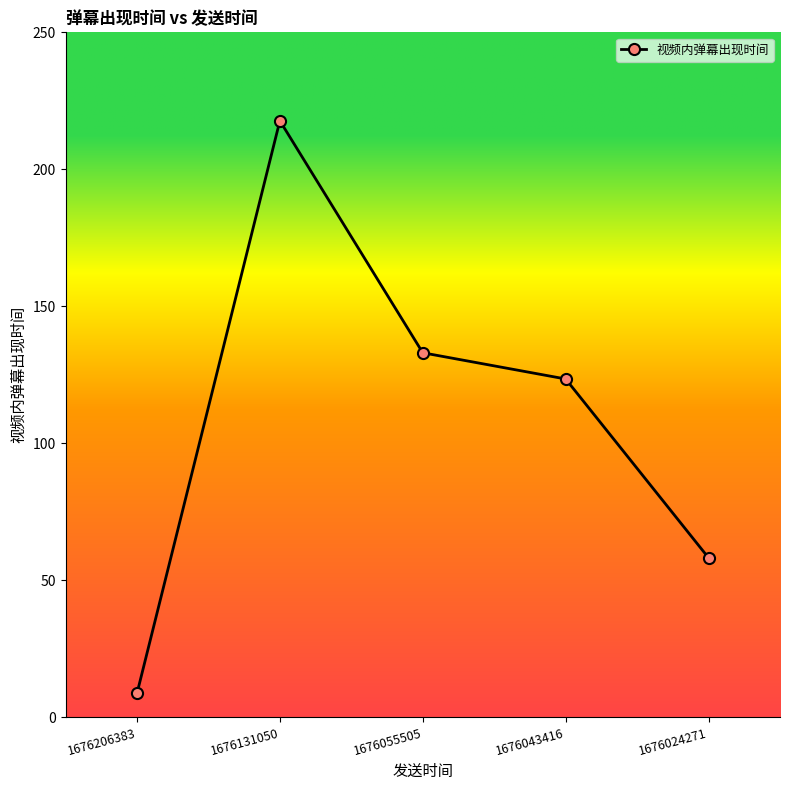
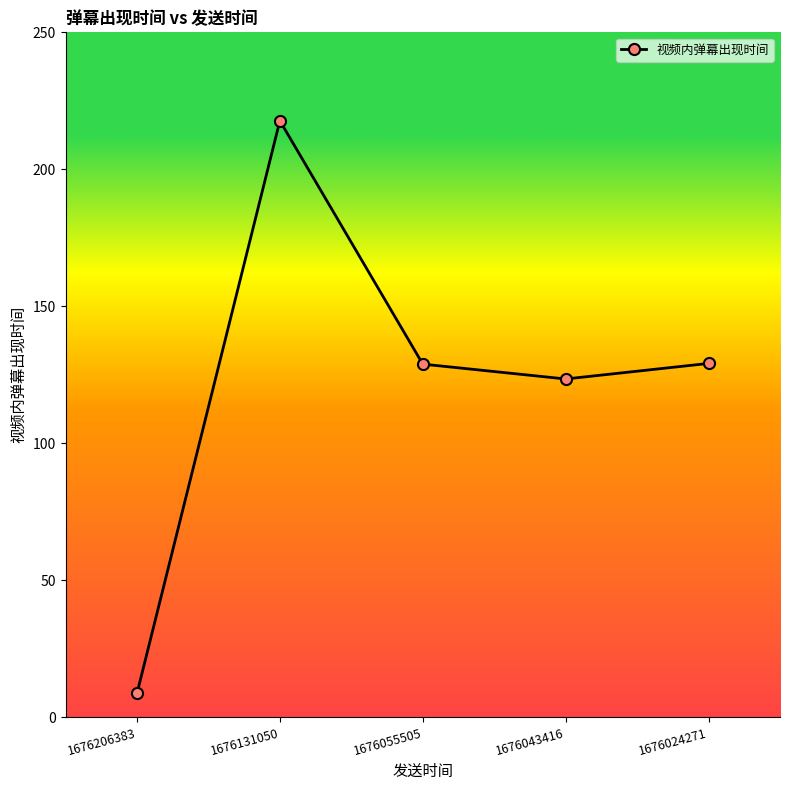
1676055505: 133 -> 129
1676024271: 58 -> 129
